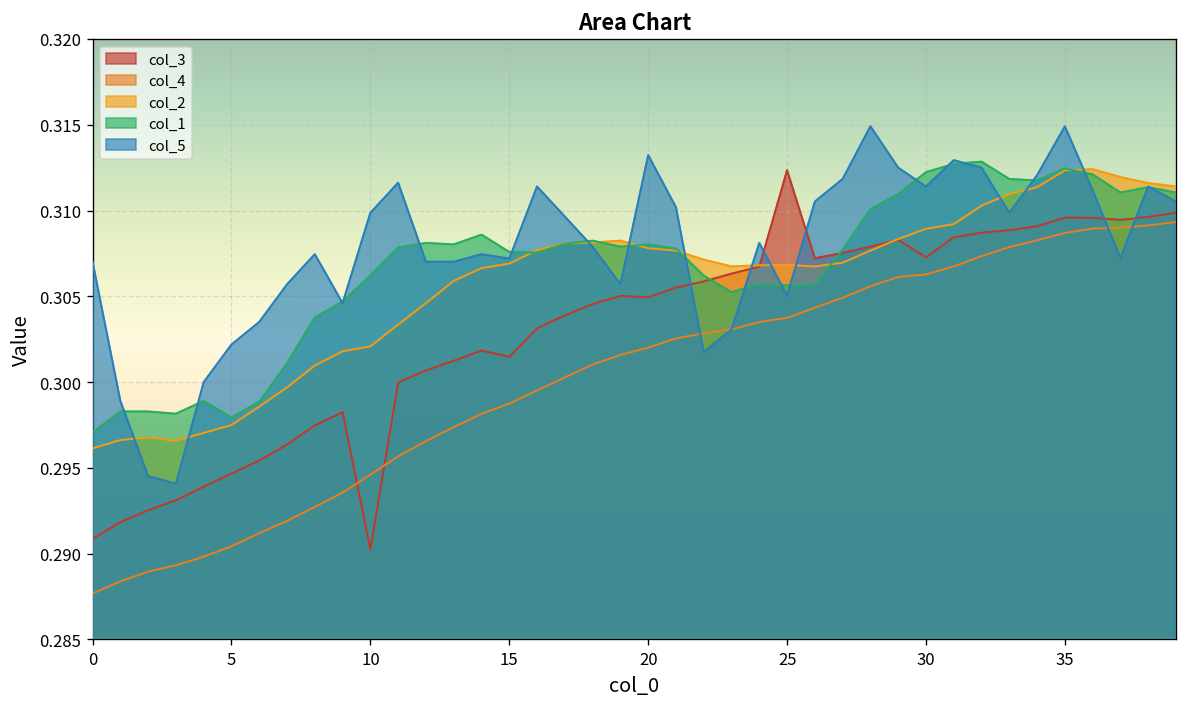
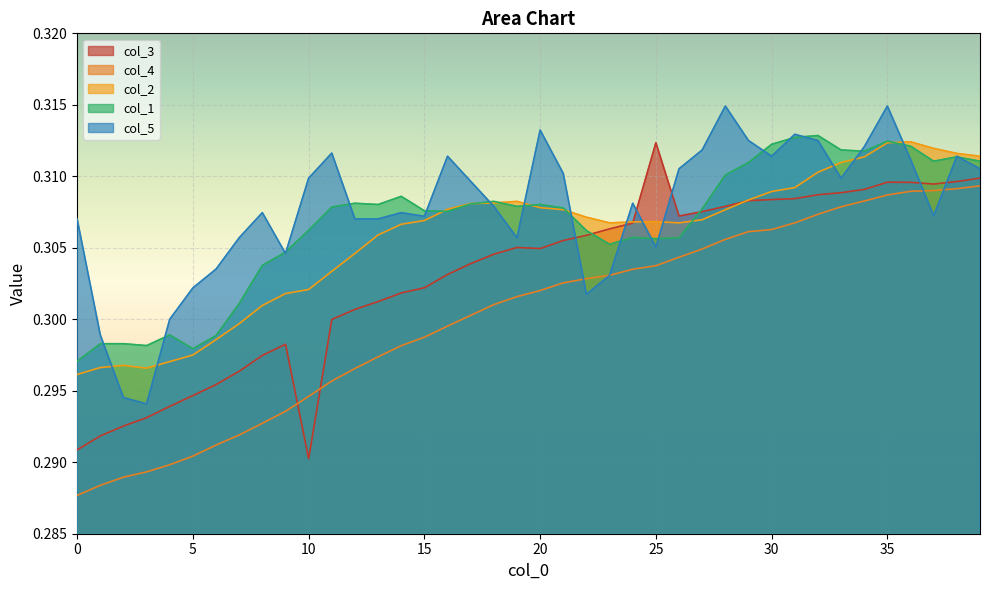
col_3, 15: 0.3015 -> 0.3022
col_3, 30: 0.3073 -> 0.3084
